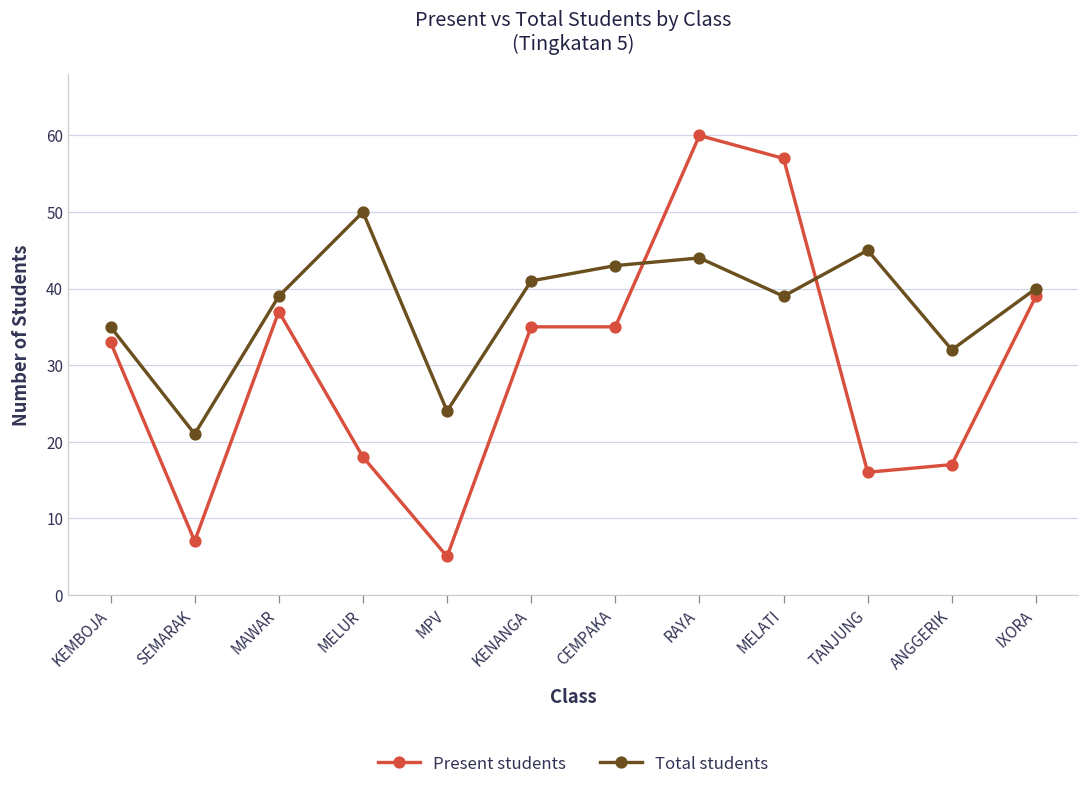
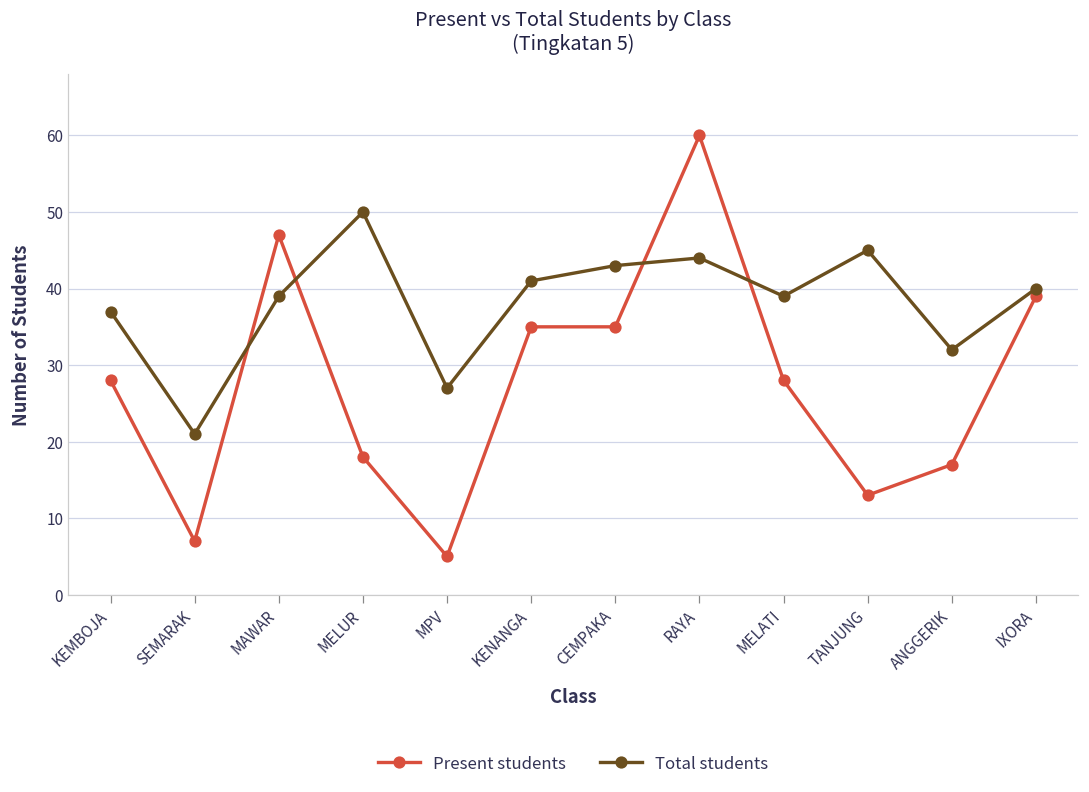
Present students, KEMBOJA: 33 -> 28
Total students, KEMBOJA: 35 -> 37
Present students, MAWAR: 37 -> 47
Total students, MPV: 24 -> 27
Present students, MELATI: 57 -> 28
Present students, TANJUNG: 16 -> 13
